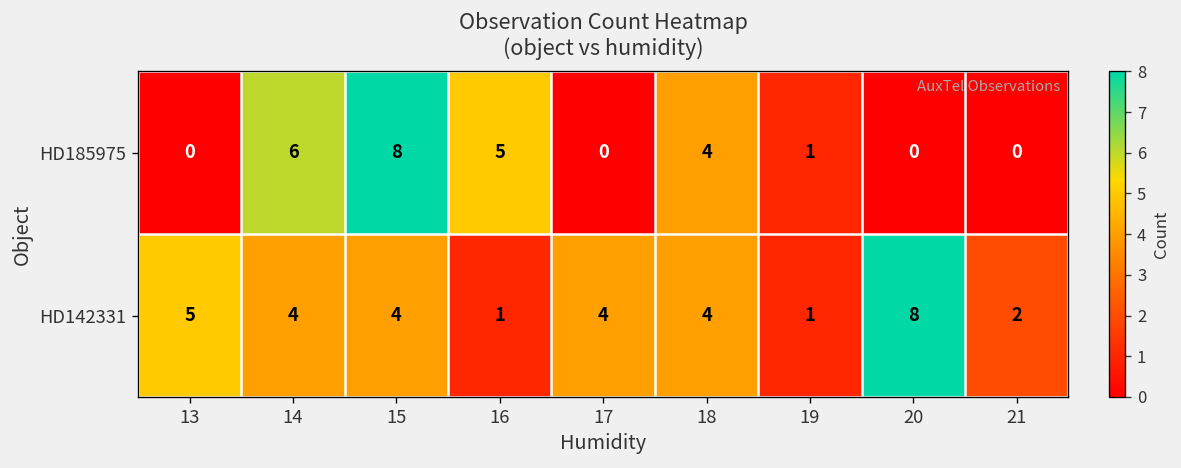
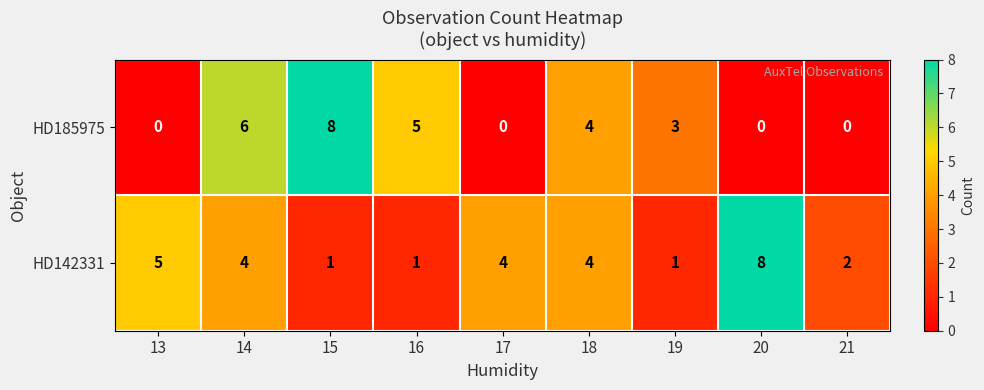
HD185975, 19: 1 -> 3
HD142331, 15: 4 -> 1
